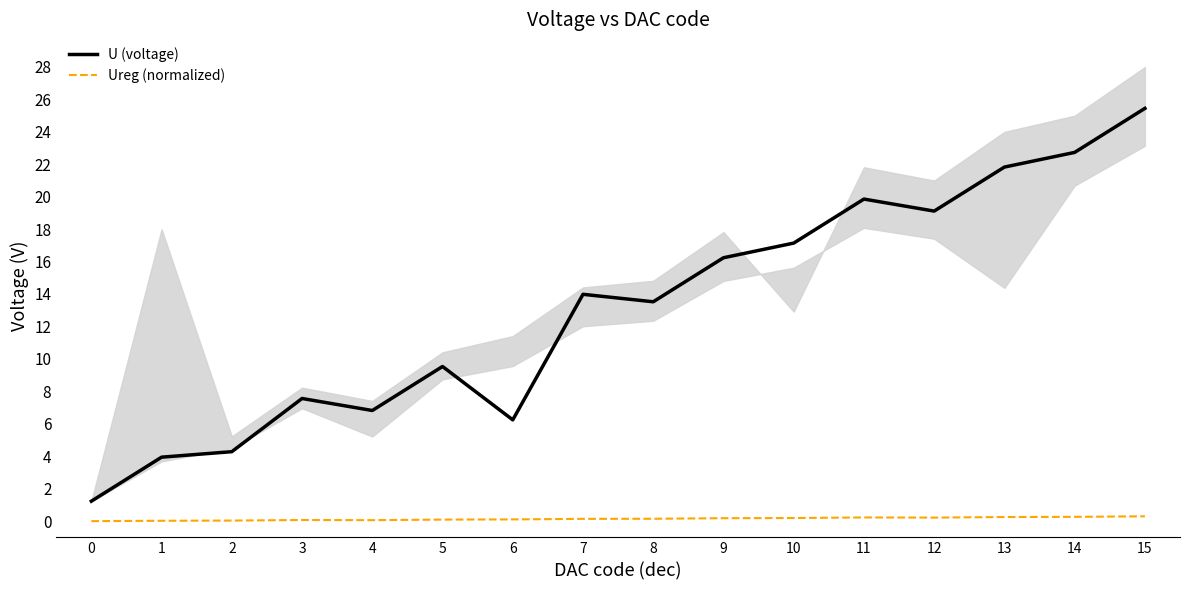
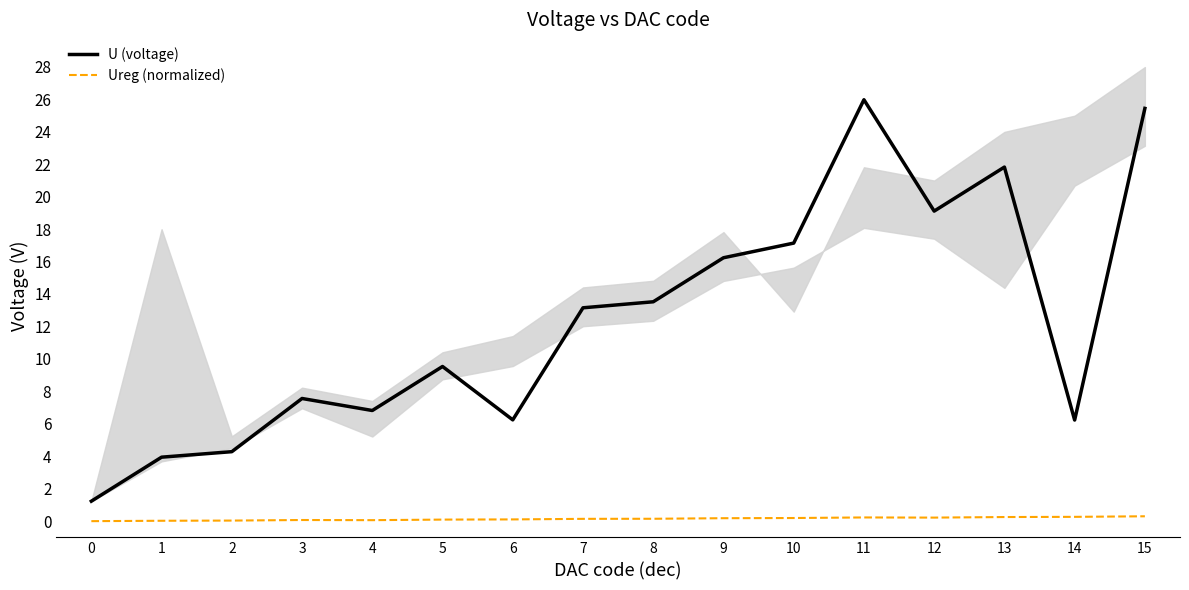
U (voltage), 7: 14.0 -> 13.1
U (voltage), 11: 19.8 -> 26.0
U (voltage), 14: 22.7 -> 6.2
